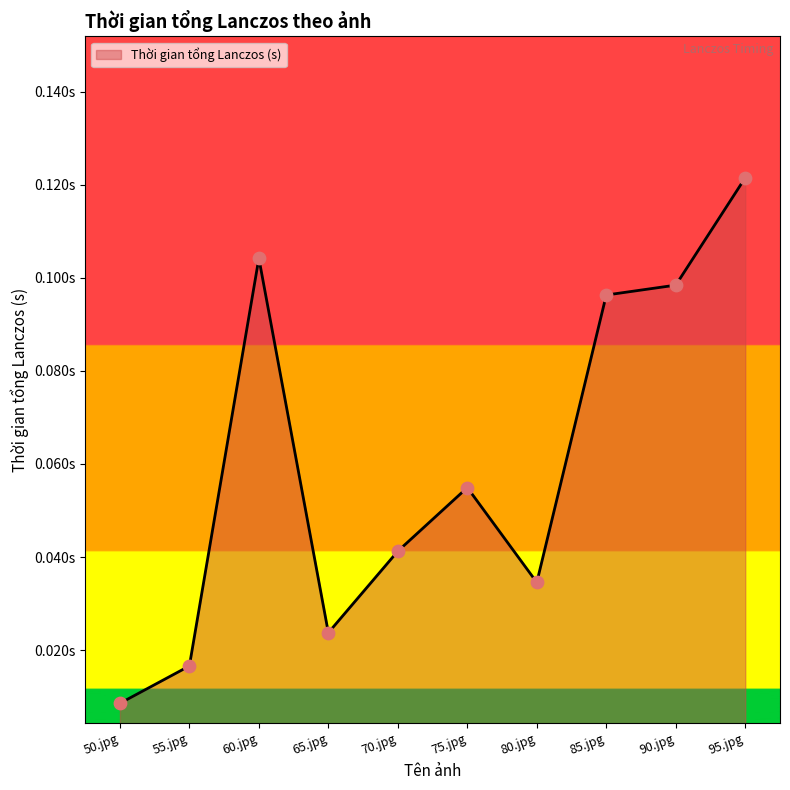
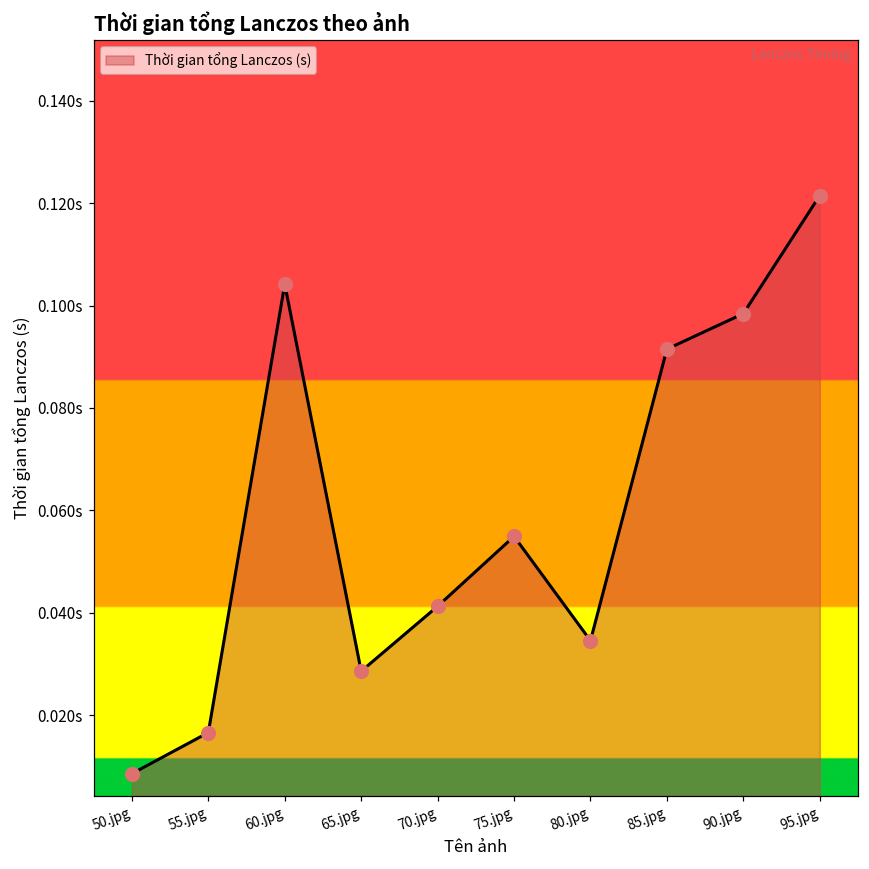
65.jpg: 0.024s -> 0.029s
85.jpg: 0.096s -> 0.091s
